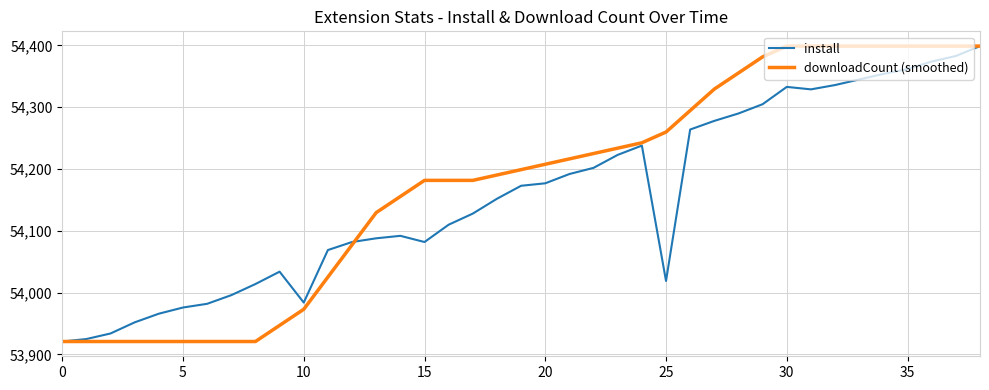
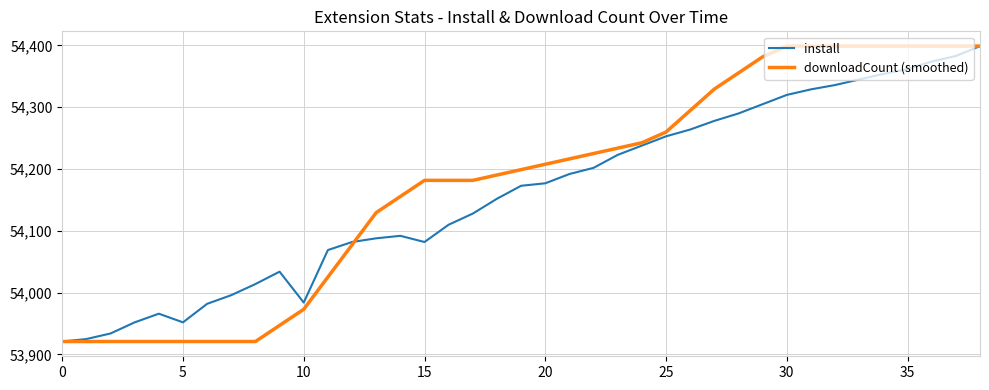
install, 5: 53,980 -> 53,950
install, 25: 54,020 -> 54,250
install, 30: 54,330 -> 54,320
